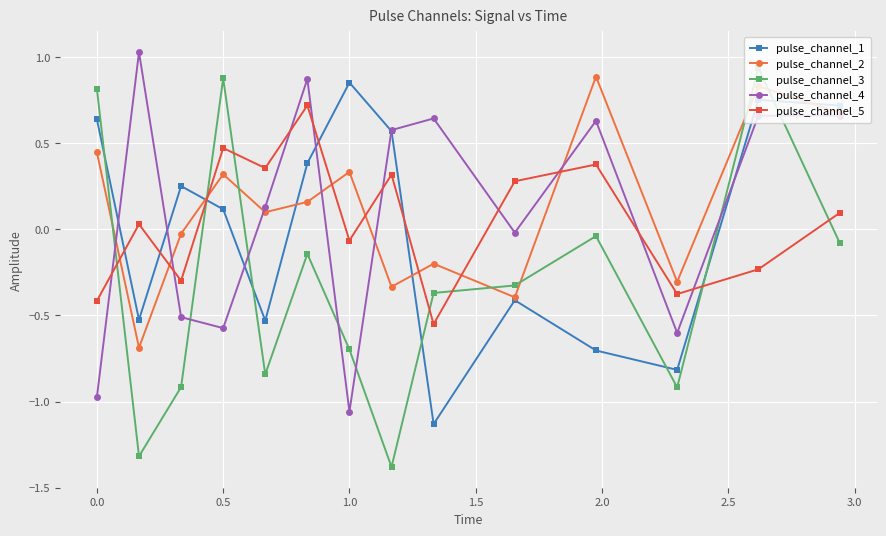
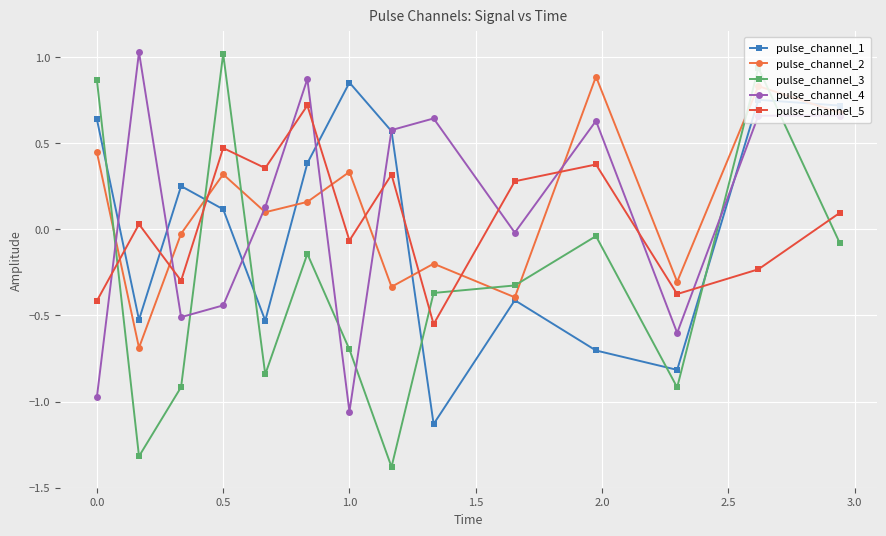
pulse_channel_3, 0.0: 0.81 -> 0.87
pulse_channel_3, 0.5: 0.88 -> 1.02
pulse_channel_4, 0.5: -0.57 -> -0.44
